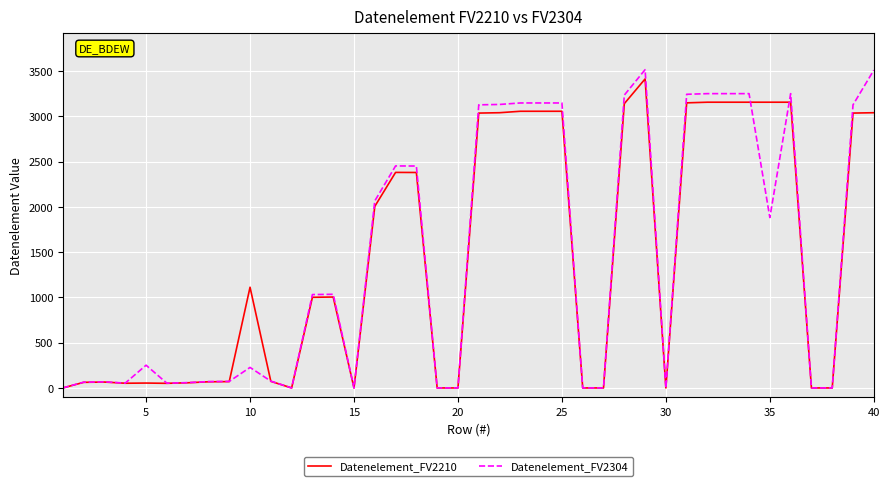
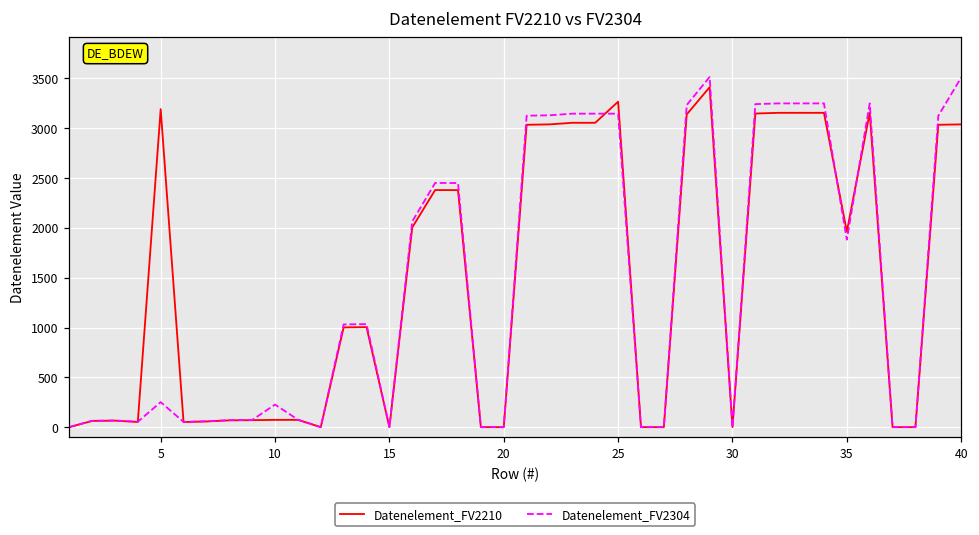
Datenelement_FV2210, 5: 100 -> 3200
Datenelement_FV2210, 10: 1100 -> 100
Datenelement_FV2210, 25: 3100 -> 3300
Datenelement_FV2210, 35: 3200 -> 2000
